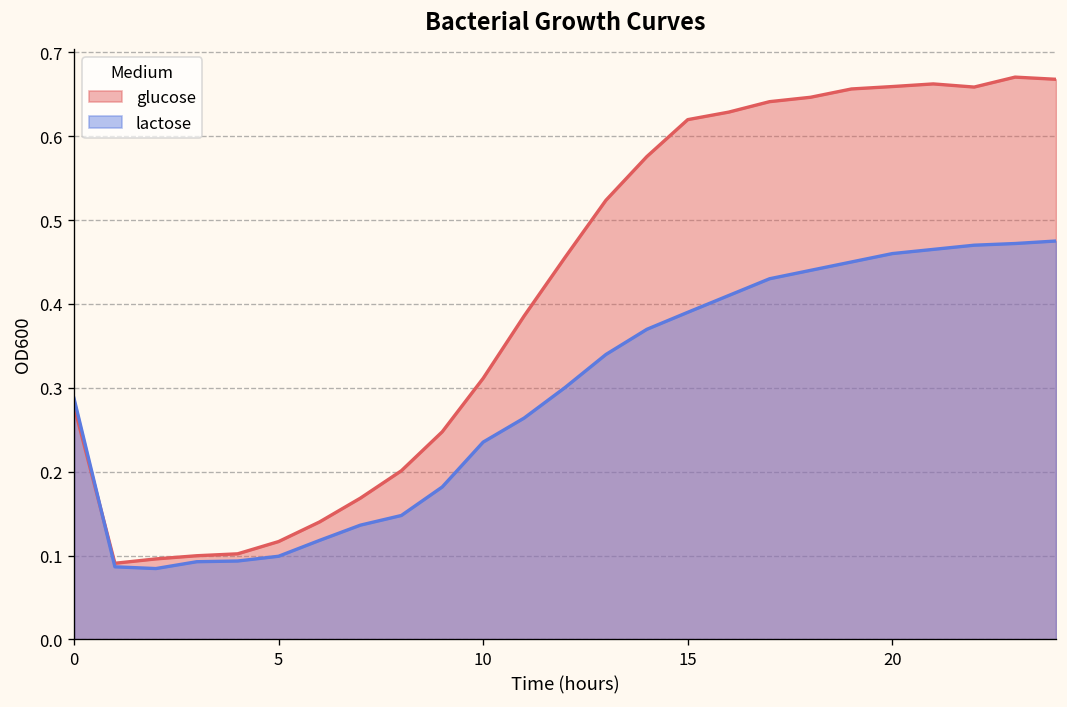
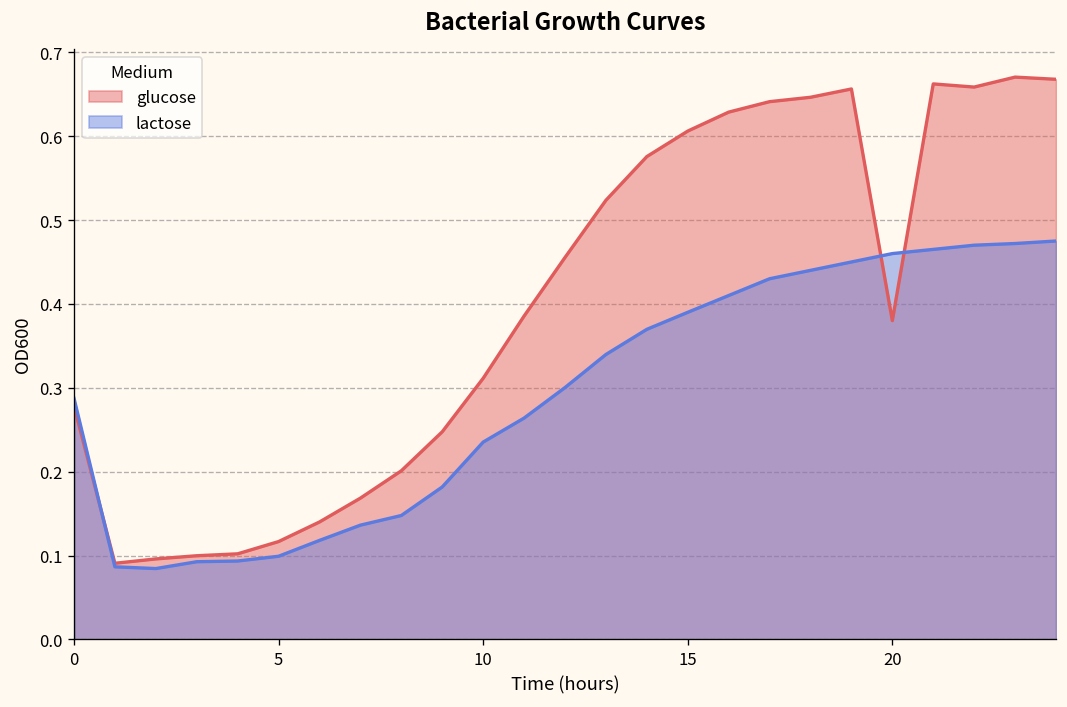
glucose, 15: 0.62 -> 0.61
glucose, 20: 0.66 -> 0.38
